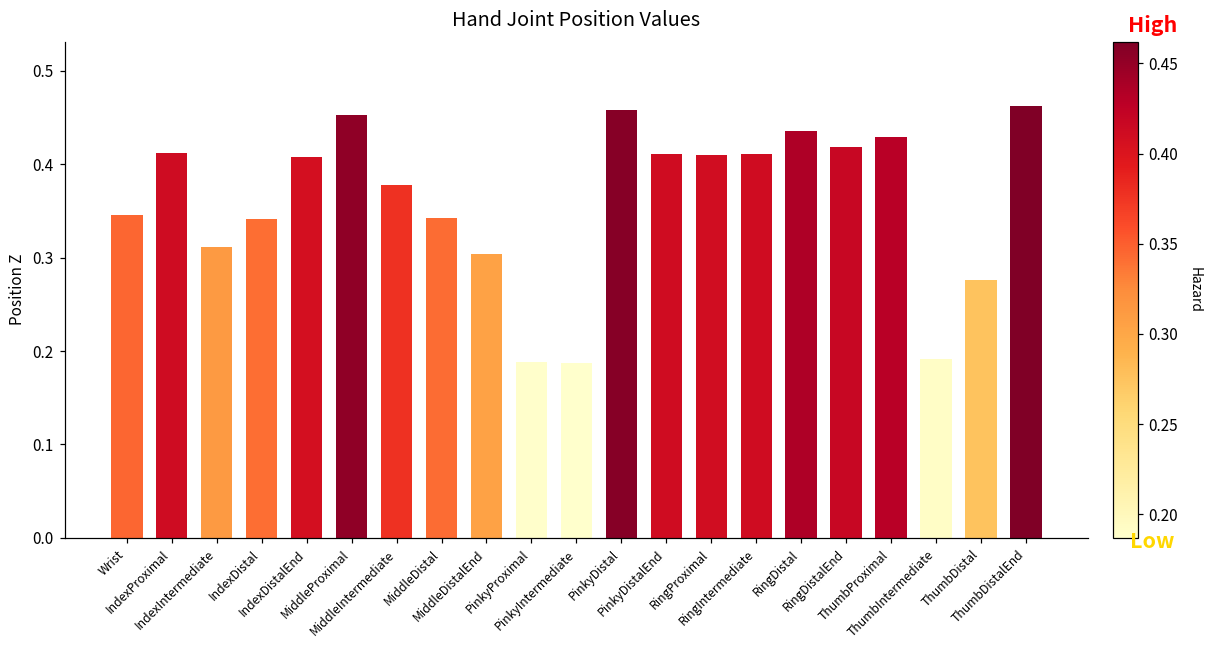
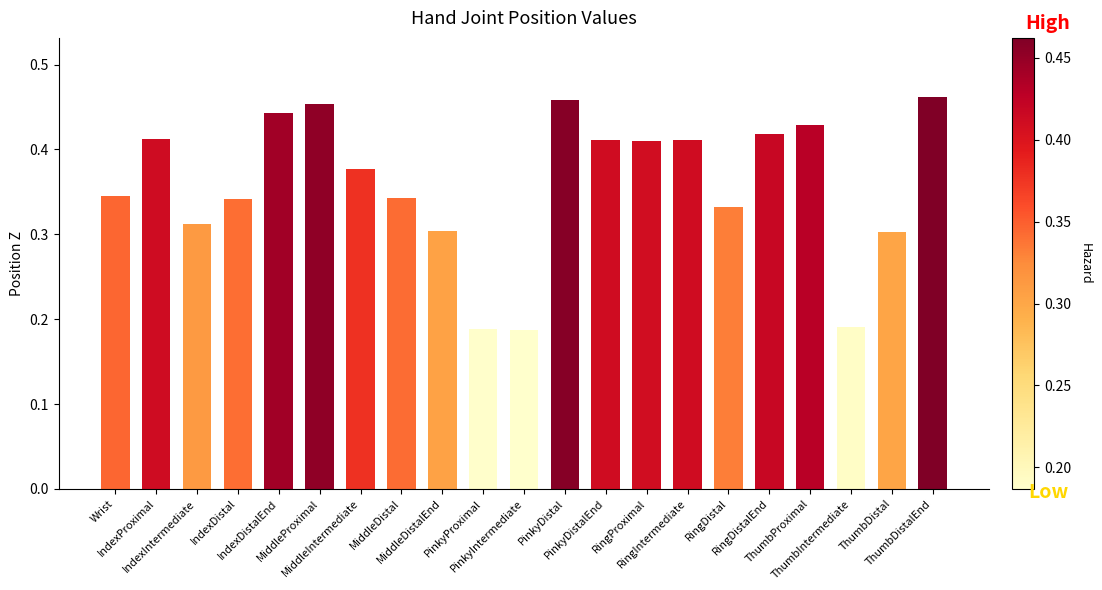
IndexDistalEnd: 0.41 -> 0.44
RingDistal: 0.44 -> 0.33
ThumbDistal: 0.28 -> 0.30
